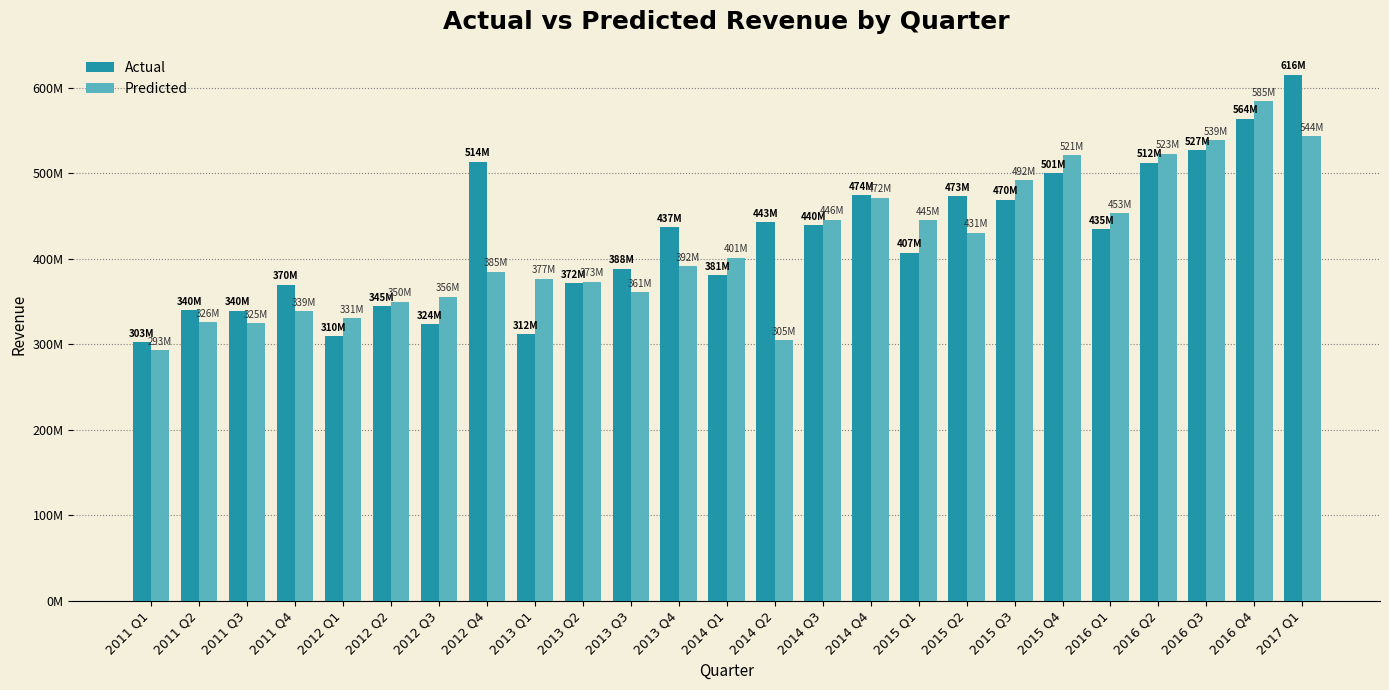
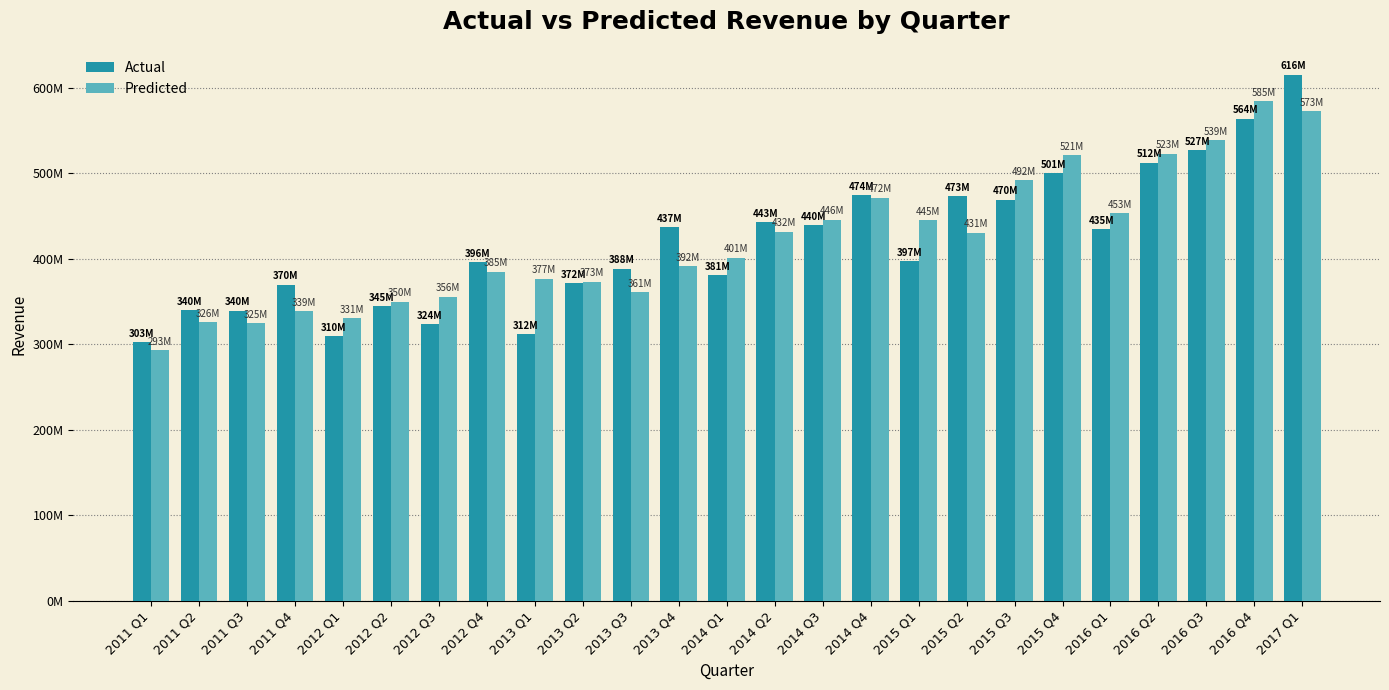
Actual, 2012 Q4: 514M -> 396M
Predicted, 2014 Q2: 305M -> 432M
Actual, 2015 Q1: 407M -> 397M
Predicted, 2017 Q1: 544M -> 573M
